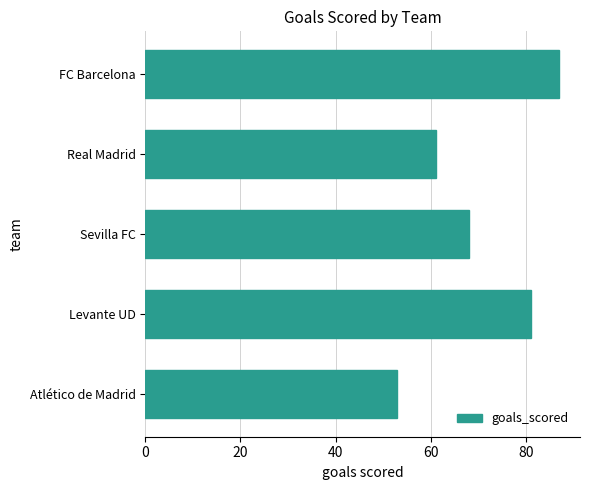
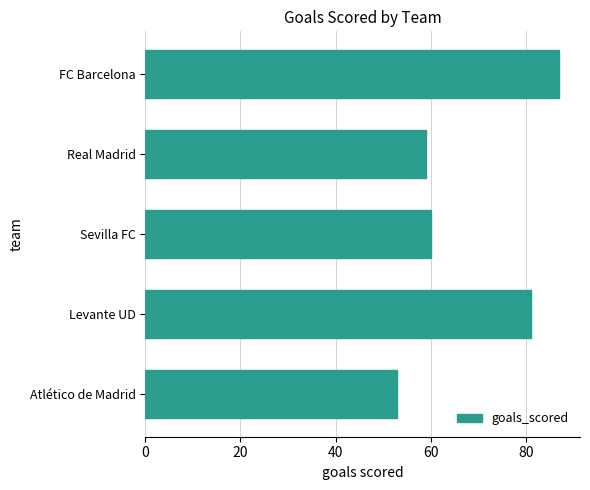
Real Madrid: 61 -> 59
Sevilla FC: 68 -> 60
